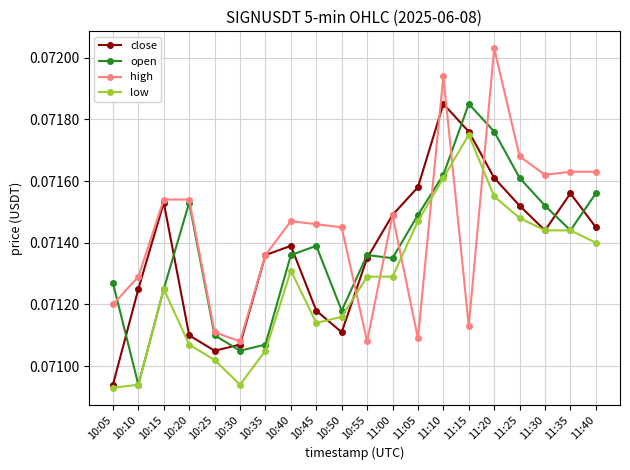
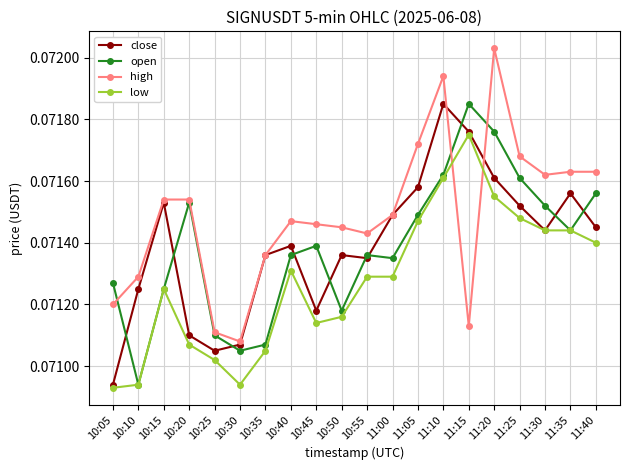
close, 10:50: 0.07111 -> 0.07136
high, 10:55: 0.07108 -> 0.07143
high, 11:05: 0.07109 -> 0.07172
